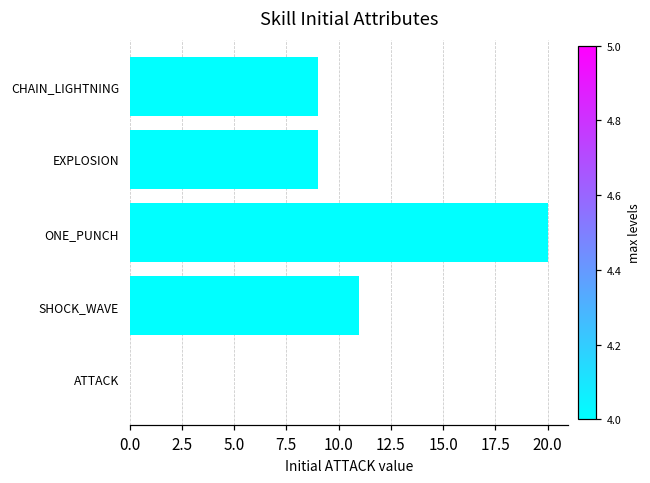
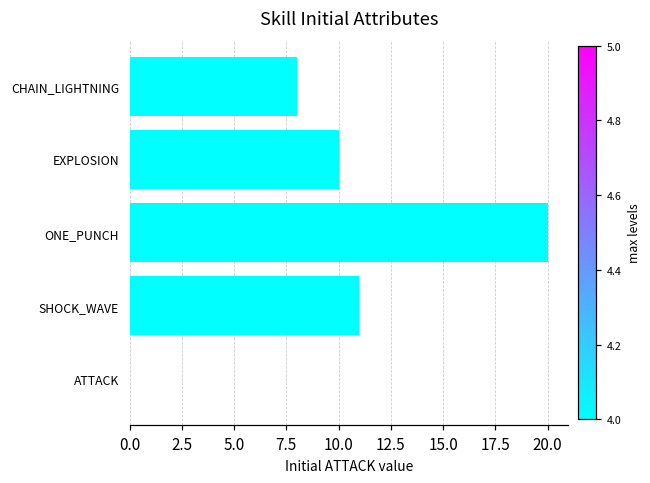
CHAIN_LIGHTNING: 9 -> 8
EXPLOSION: 9 -> 10
